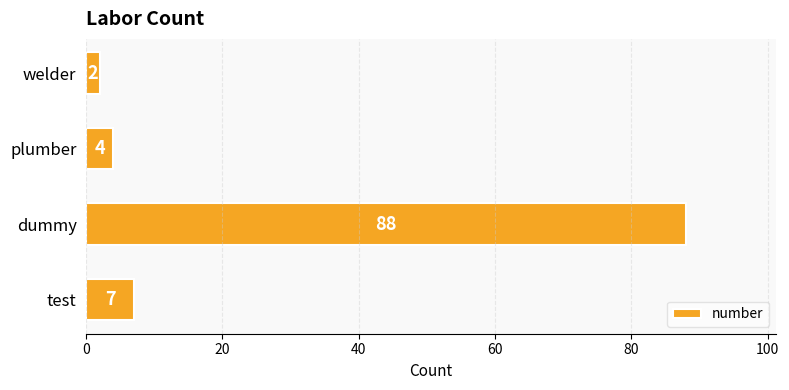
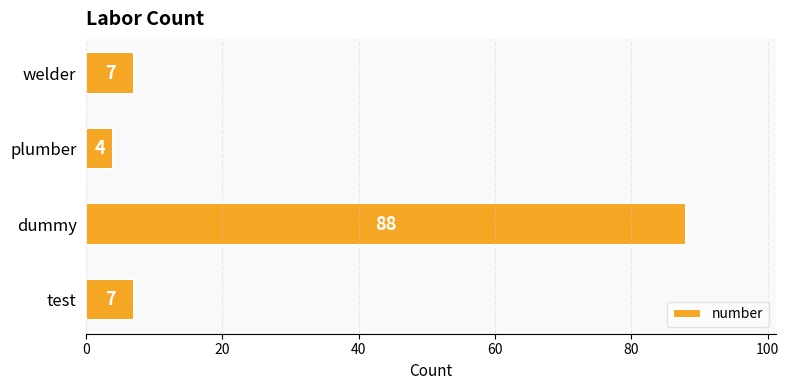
welder: 2 -> 7
